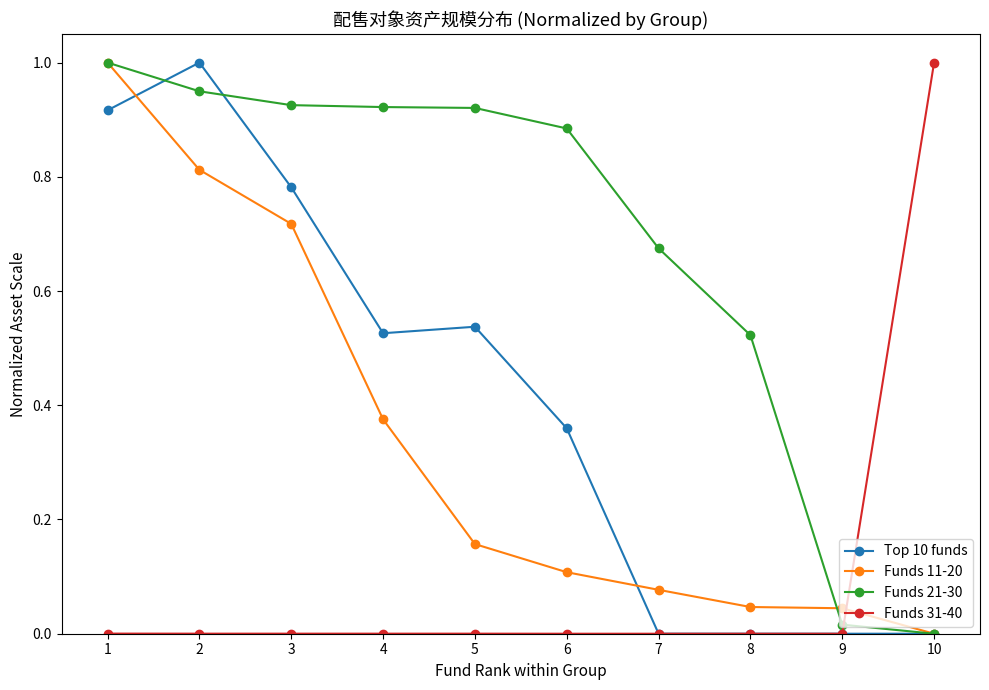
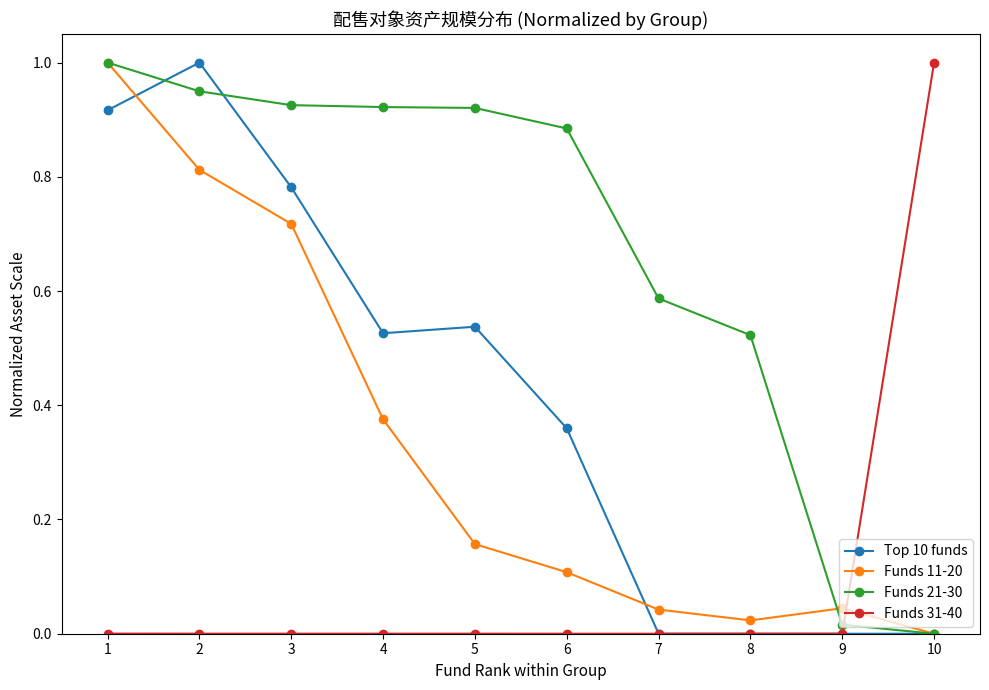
Funds 11-20, 7: 0.08 -> 0.04
Funds 21-30, 7: 0.67 -> 0.59
Funds 11-20, 8: 0.05 -> 0.02
